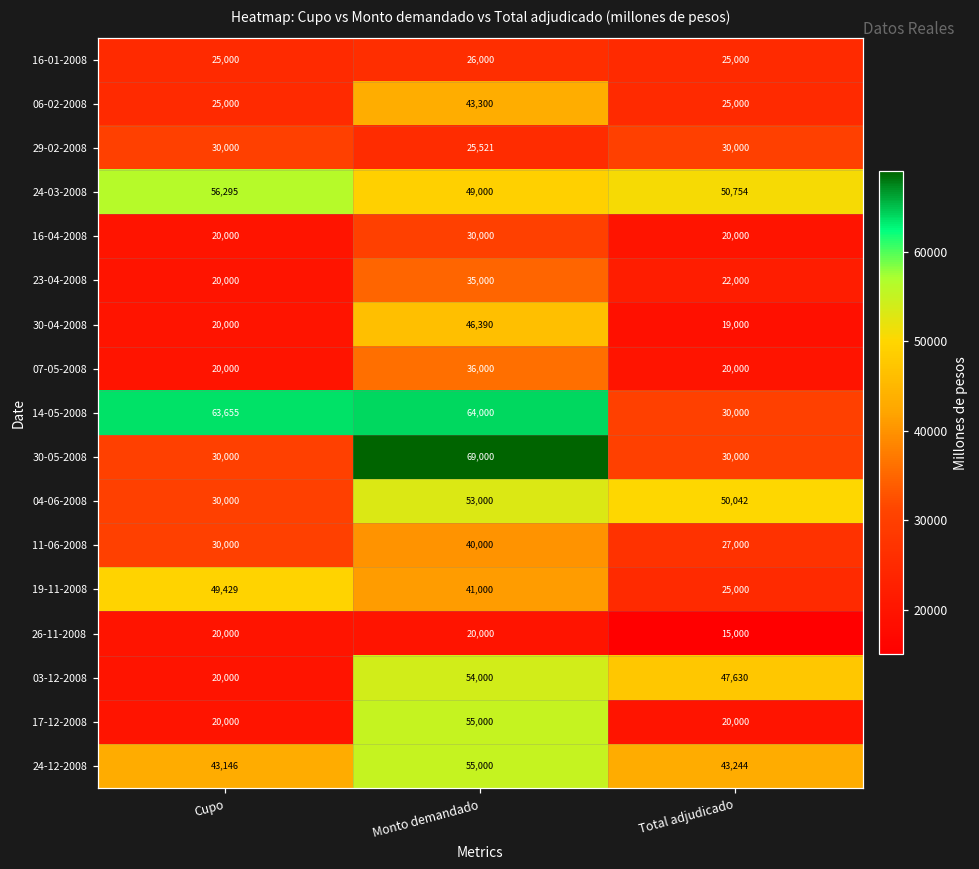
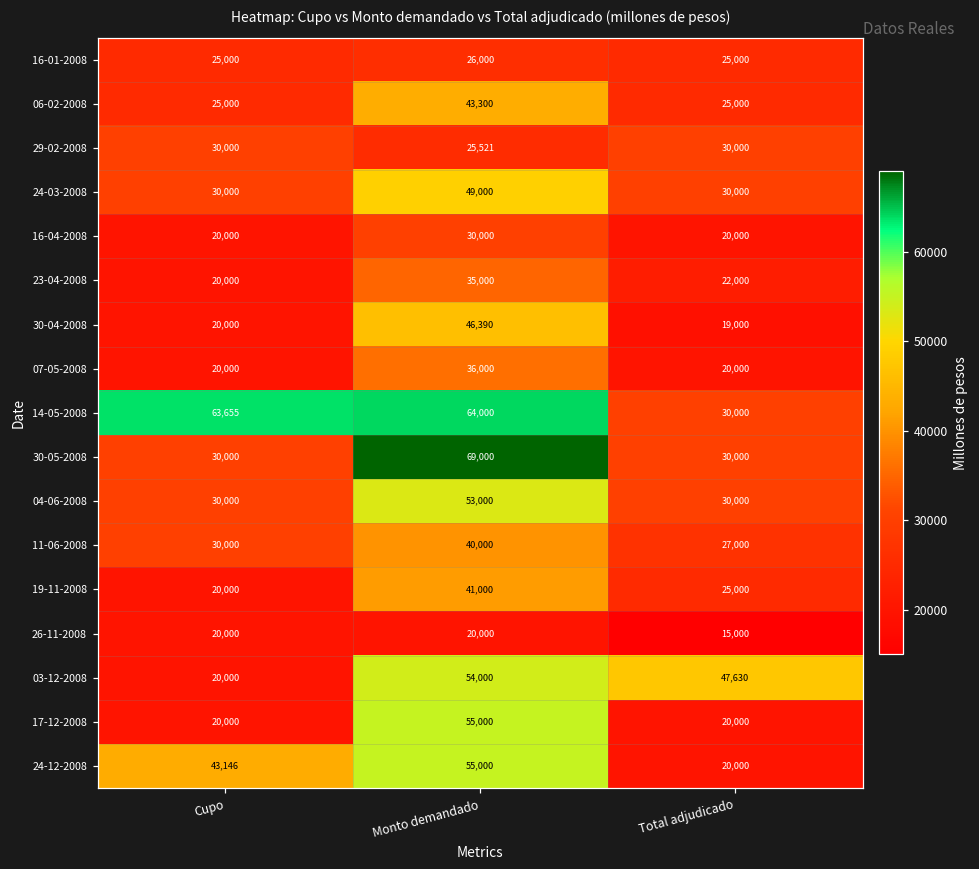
24-03-2008, Cupo: 56,295 -> 30,000
24-03-2008, Total adjudicado: 50,754 -> 30,000
04-06-2008, Total adjudicado: 50,042 -> 30,000
19-11-2008, Cupo: 49,429 -> 20,000
24-12-2008, Total adjudicado: 43,244 -> 20,000
